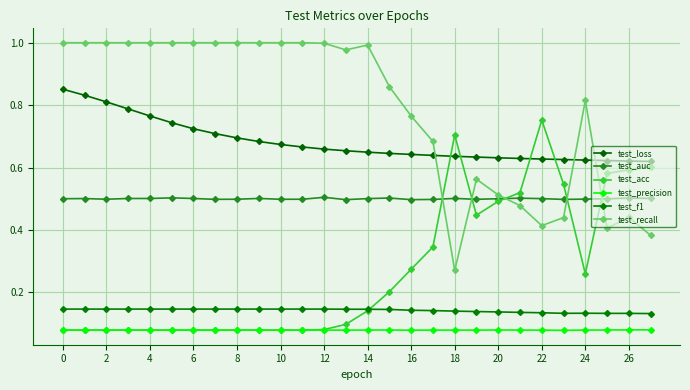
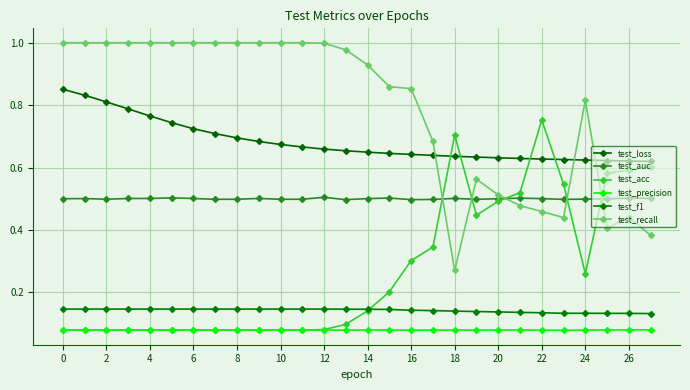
test_recall, 14: 0.99 -> 0.93
test_acc, 16: 0.27 -> 0.30
test_recall, 16: 0.76 -> 0.85
test_recall, 22: 0.41 -> 0.46
